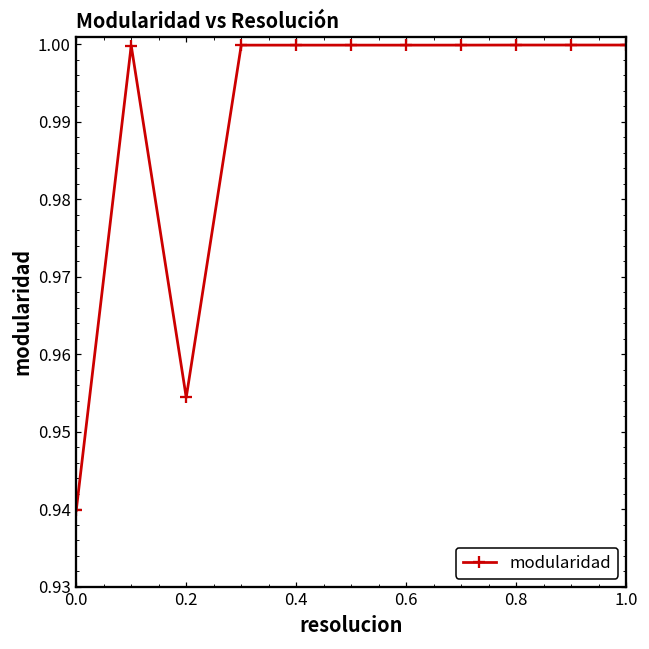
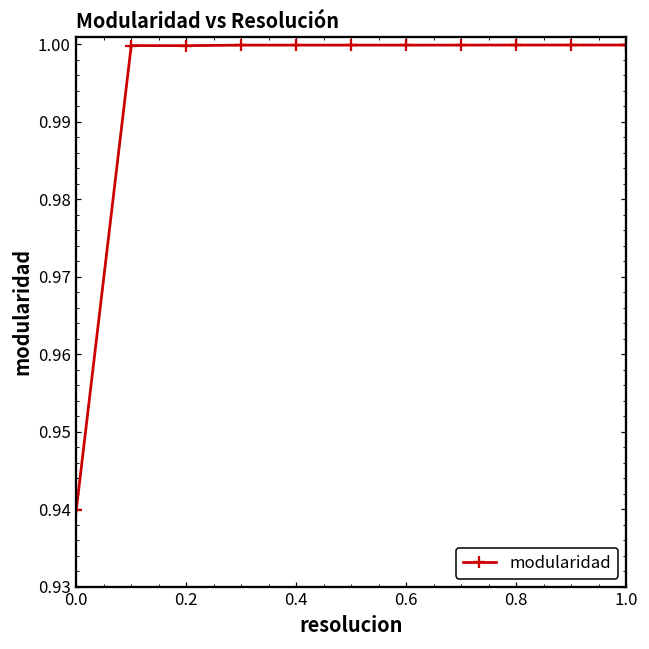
0.2: 0.954 -> 1.000
